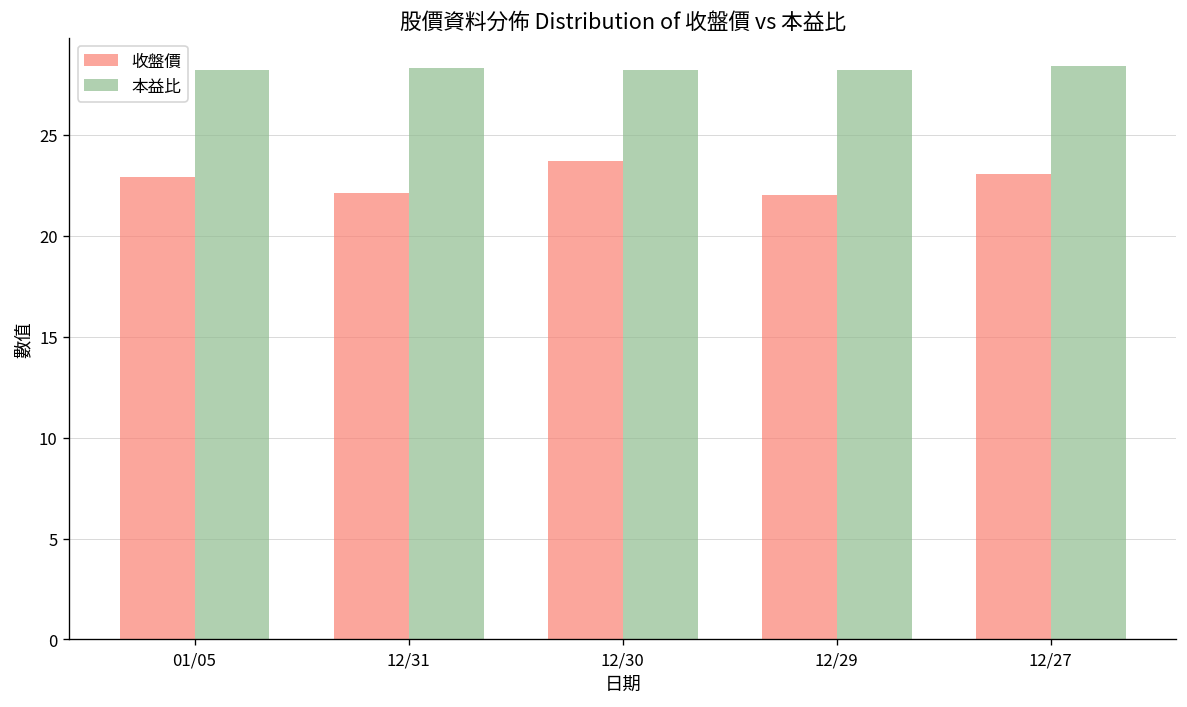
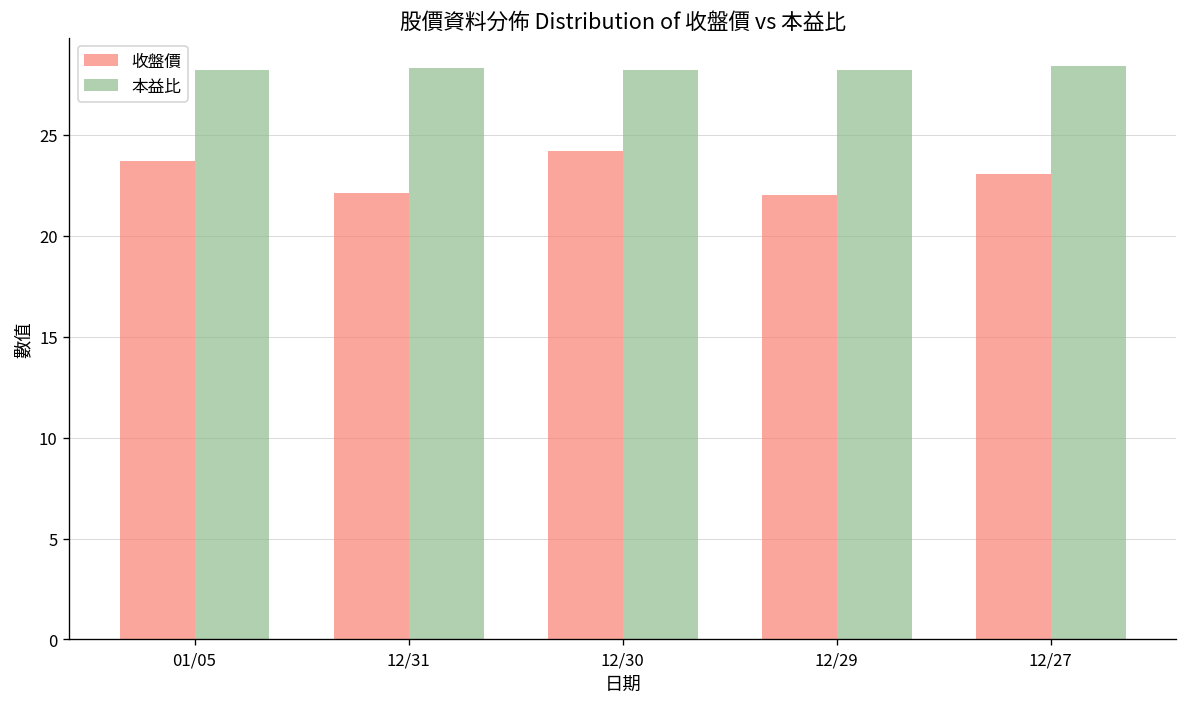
收盤價, 01/05: 22.9 -> 23.7
收盤價, 12/30: 23.7 -> 24.2
